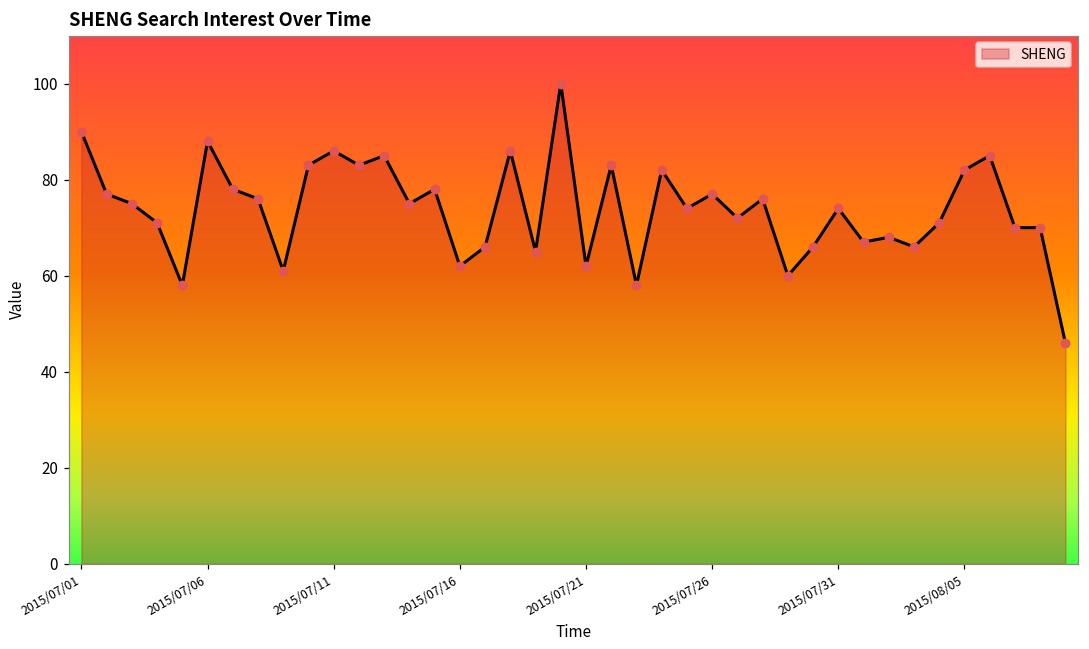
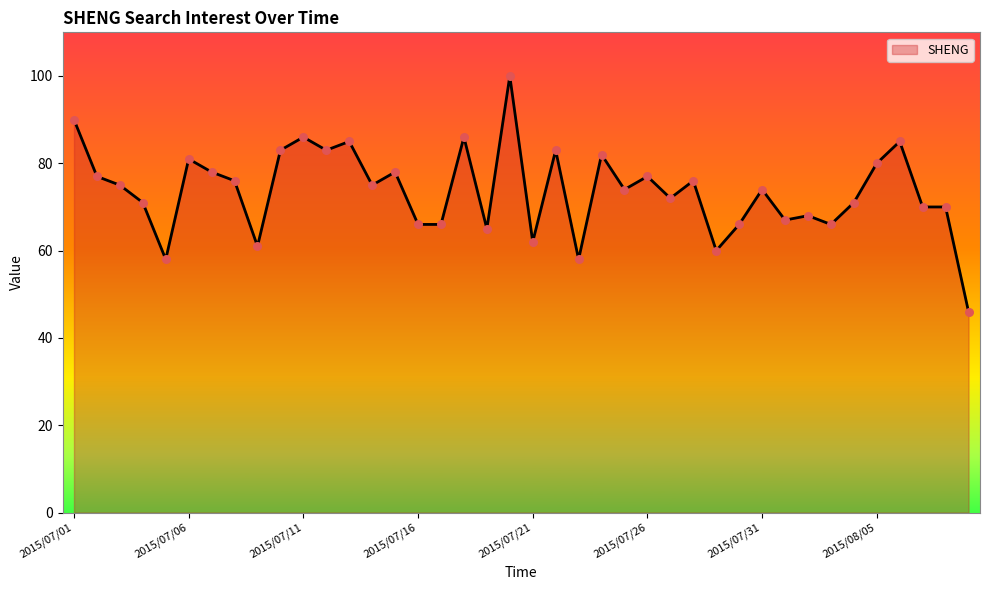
2015/07/06: 88 -> 81
2015/07/16: 62 -> 66
2015/08/05: 82 -> 80
